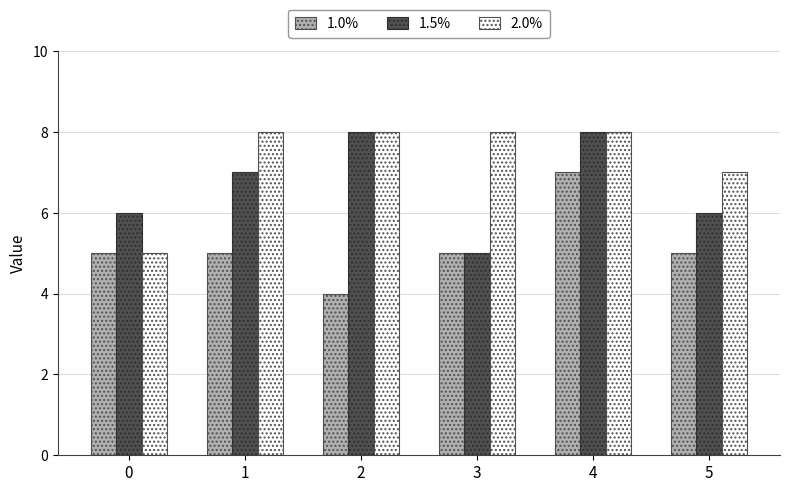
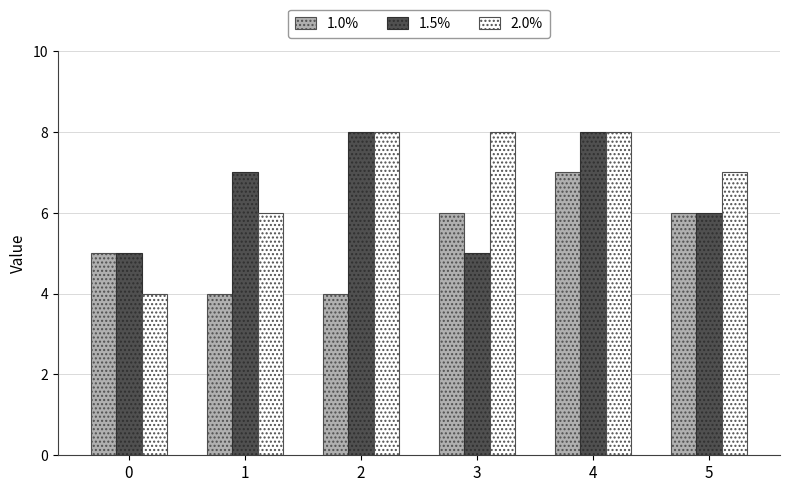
1.5%, 0: 6 -> 5
2.0%, 0: 5 -> 4
1.0%, 1: 5 -> 4
2.0%, 1: 8 -> 6
1.0%, 3: 5 -> 6
1.0%, 5: 5 -> 6
